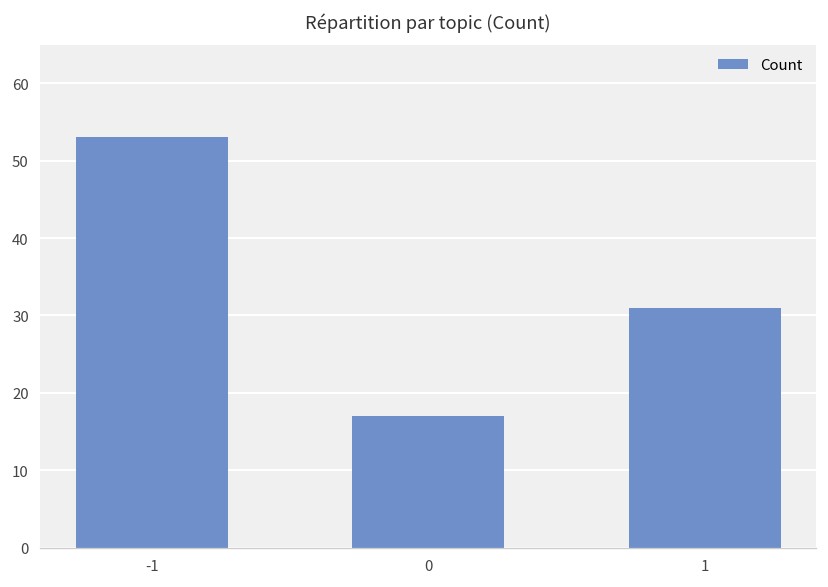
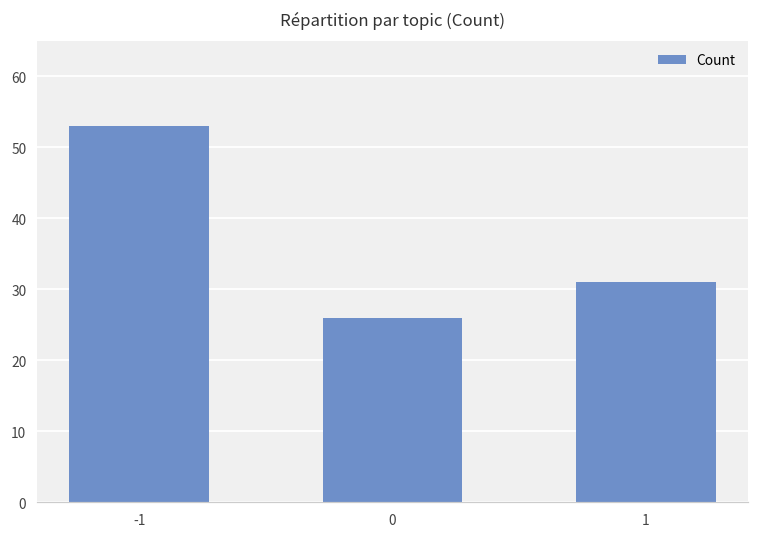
0: 17 -> 26
